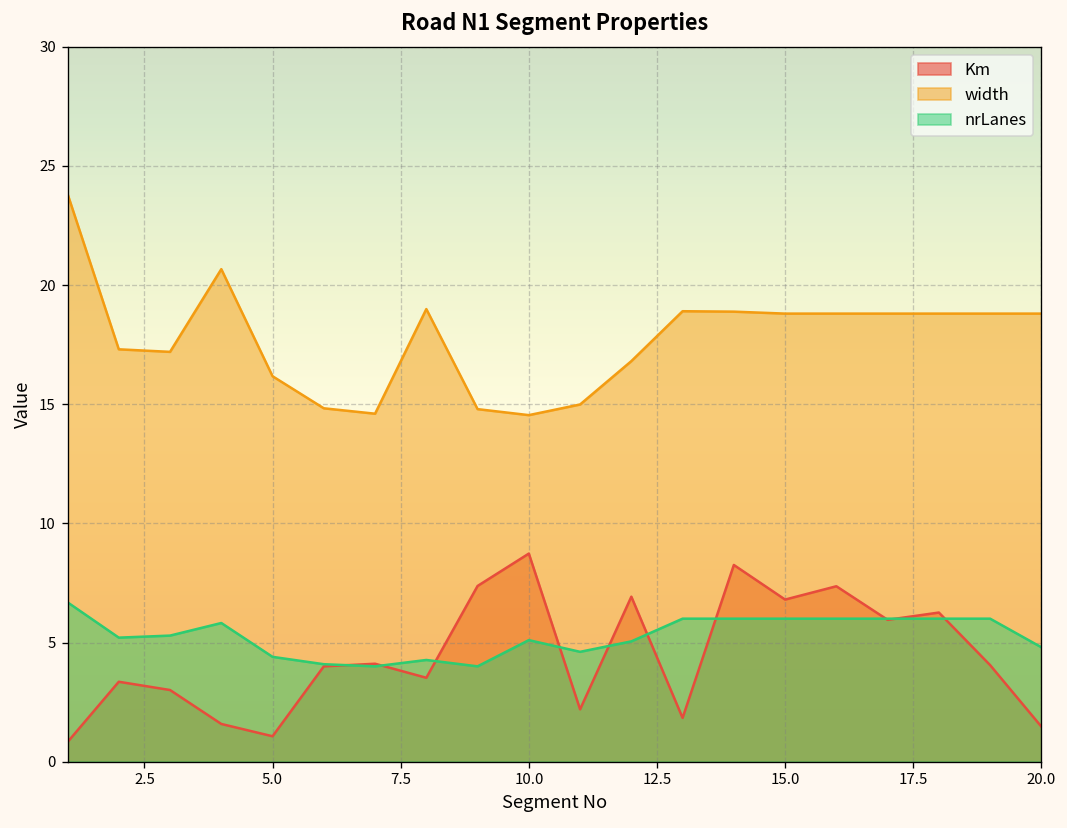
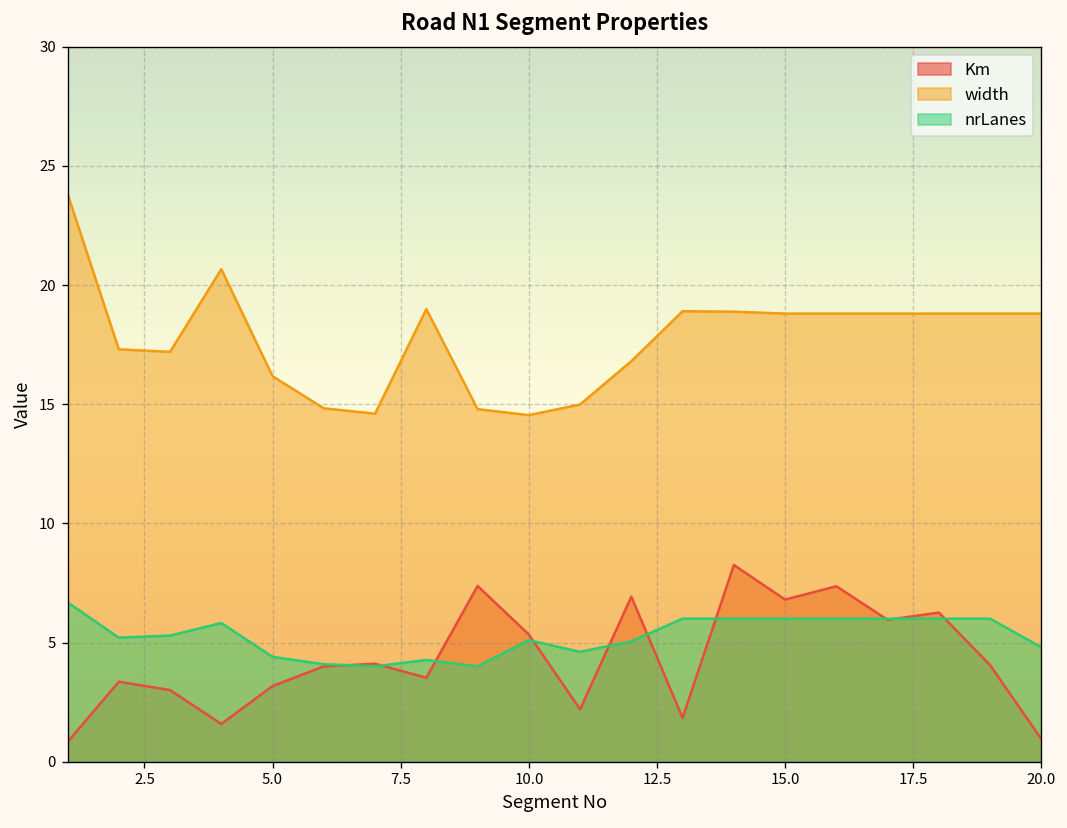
Km, 5.0: 1.1 -> 3.2
Km, 10.0: 8.7 -> 5.3
Km, 20.0: 1.5 -> 0.9
